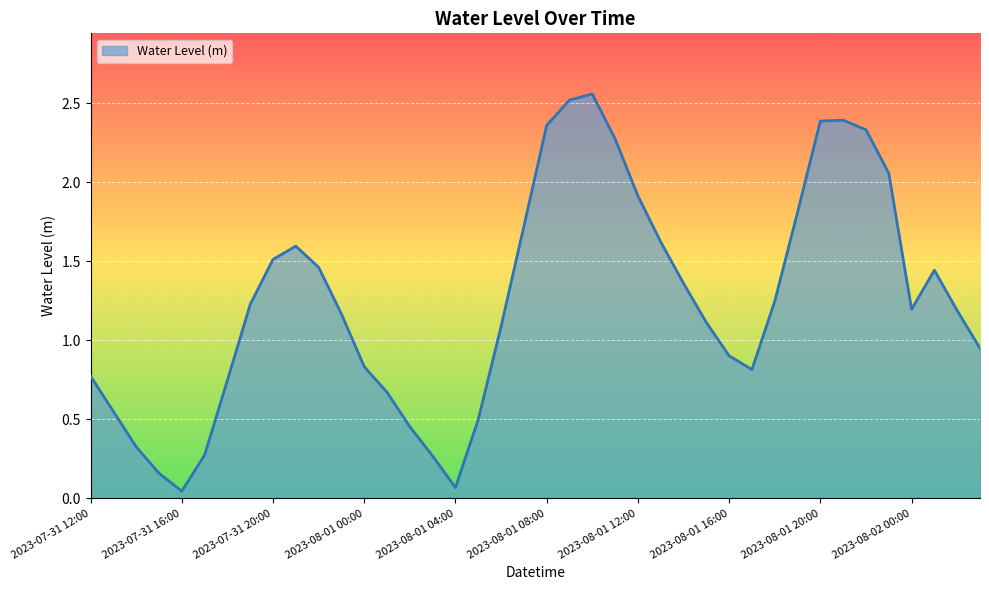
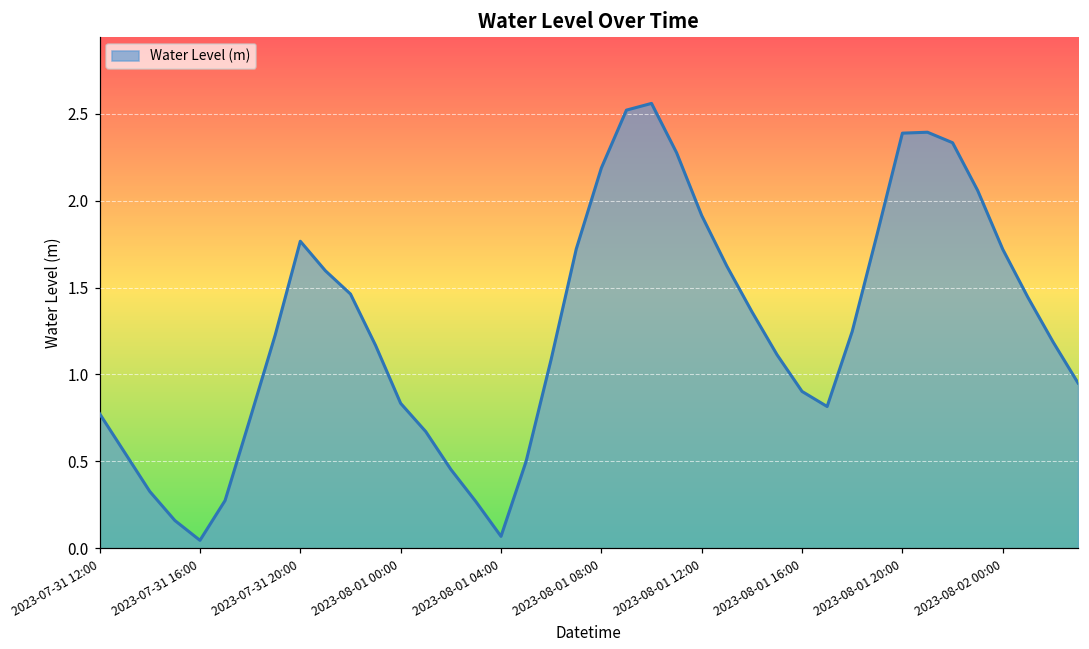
2023-07-31 20:00: 1.51 -> 1.77
2023-08-01 08:00: 2.36 -> 2.19
2023-08-02 00:00: 1.20 -> 1.72
